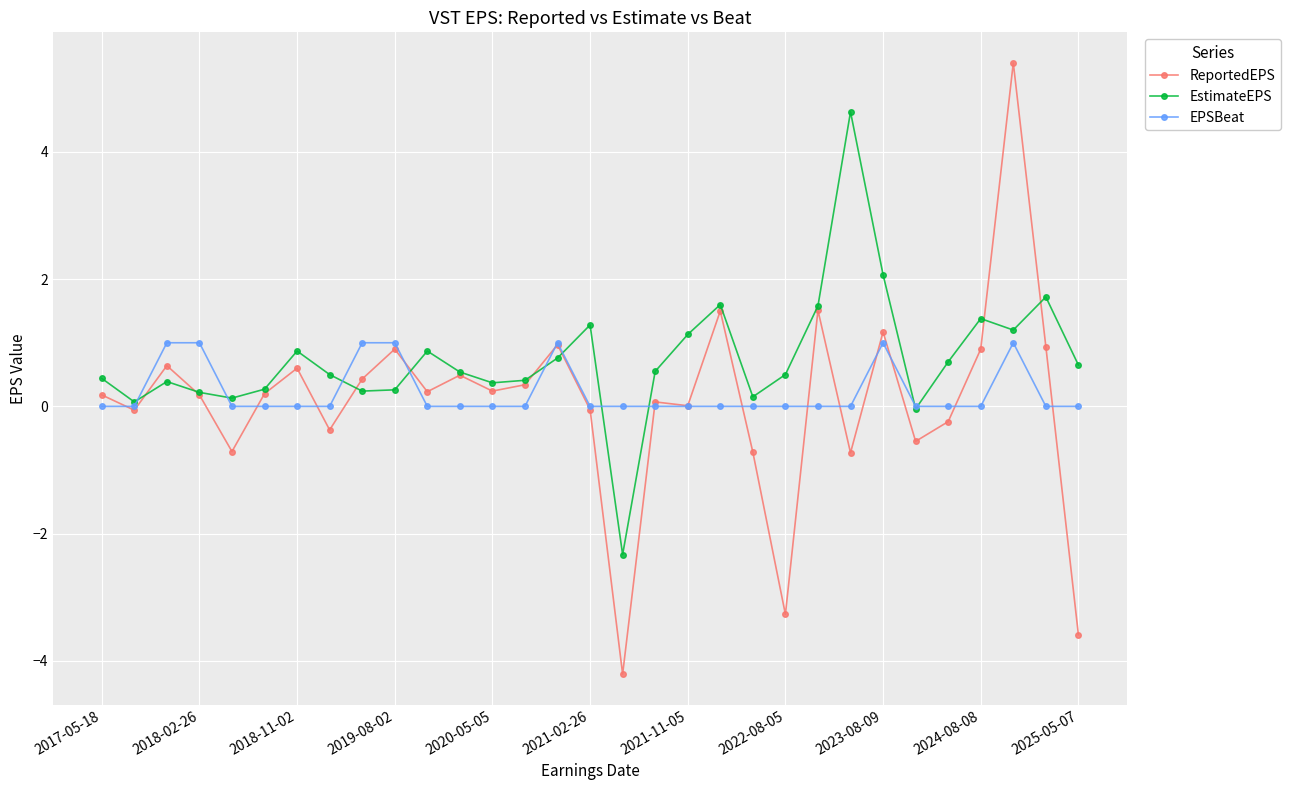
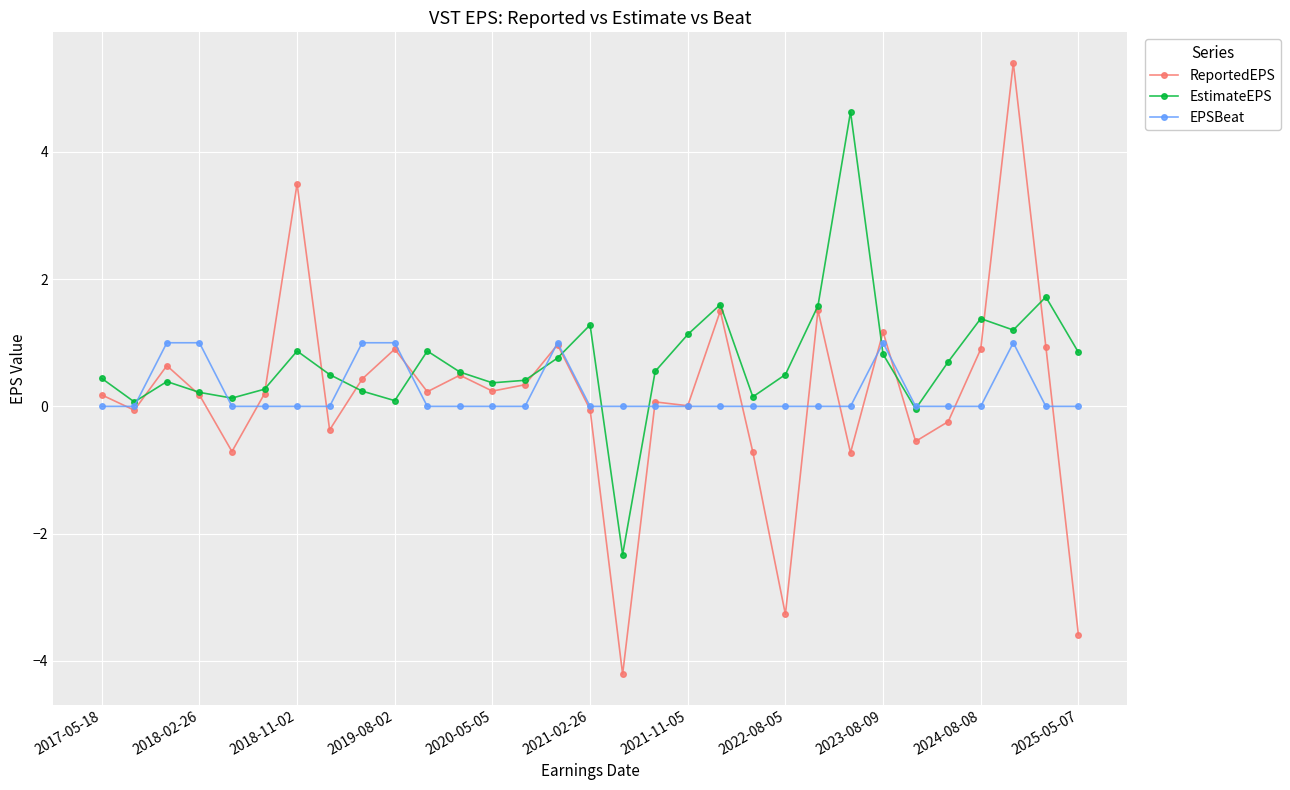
ReportedEPS, 2018-11-02: 0.6 -> 3.5
EstimateEPS, 2019-08-02: 0.3 -> 0.1
EstimateEPS, 2023-08-09: 2.1 -> 0.8
EstimateEPS, 2025-05-07: 0.7 -> 0.9
